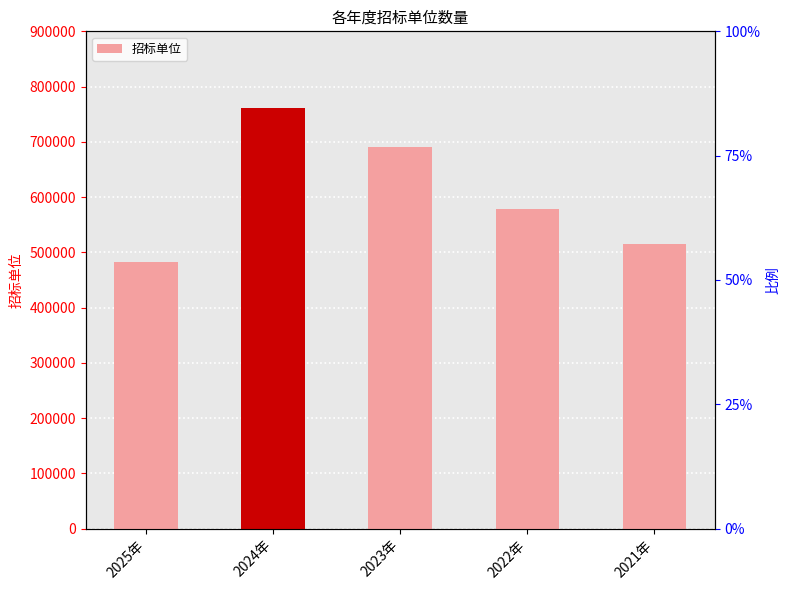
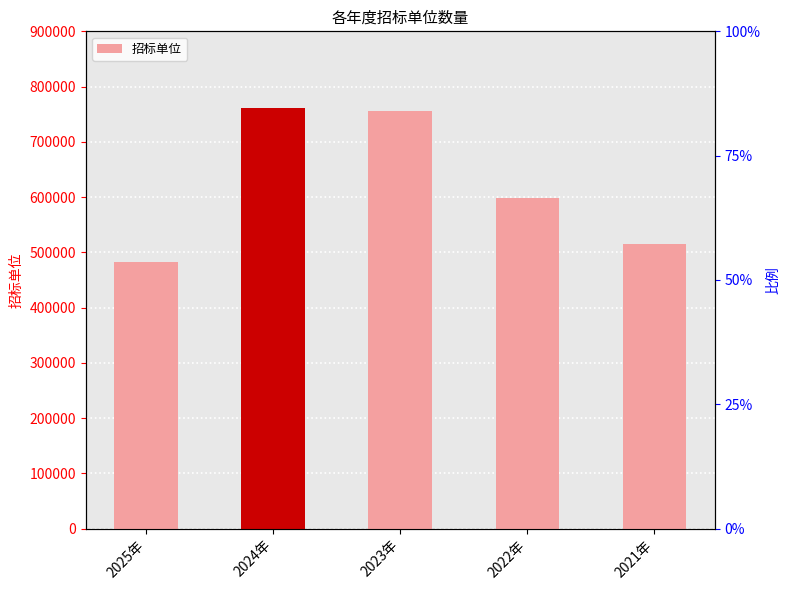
2023年: 690000 -> 760000
2022年: 580000 -> 600000
